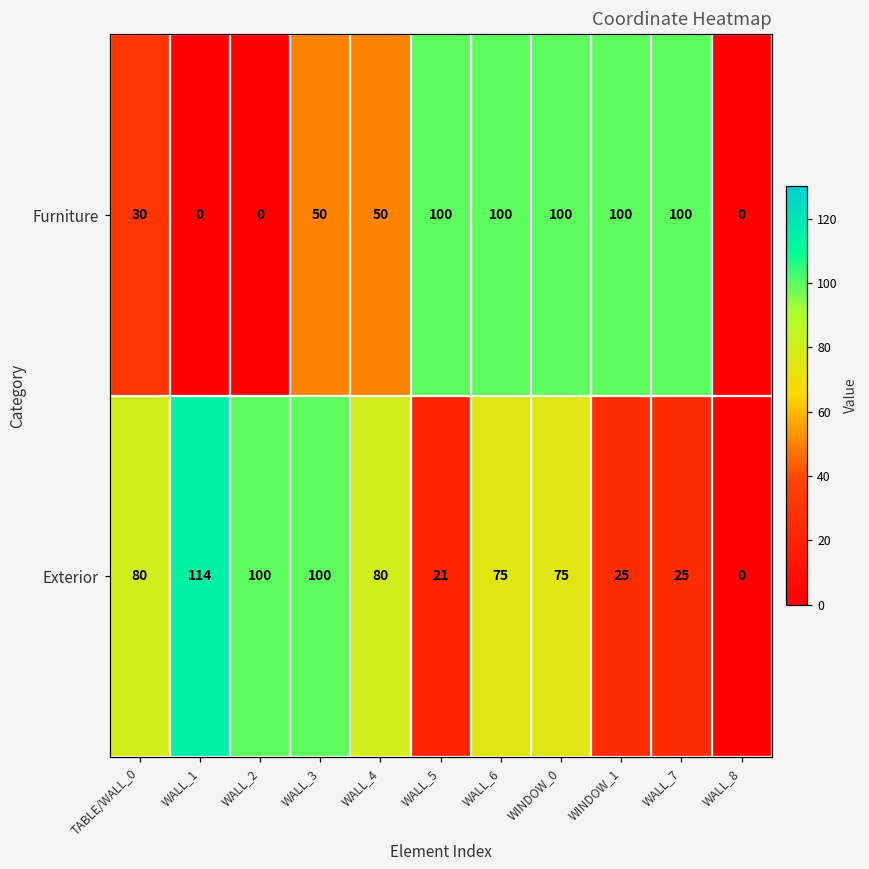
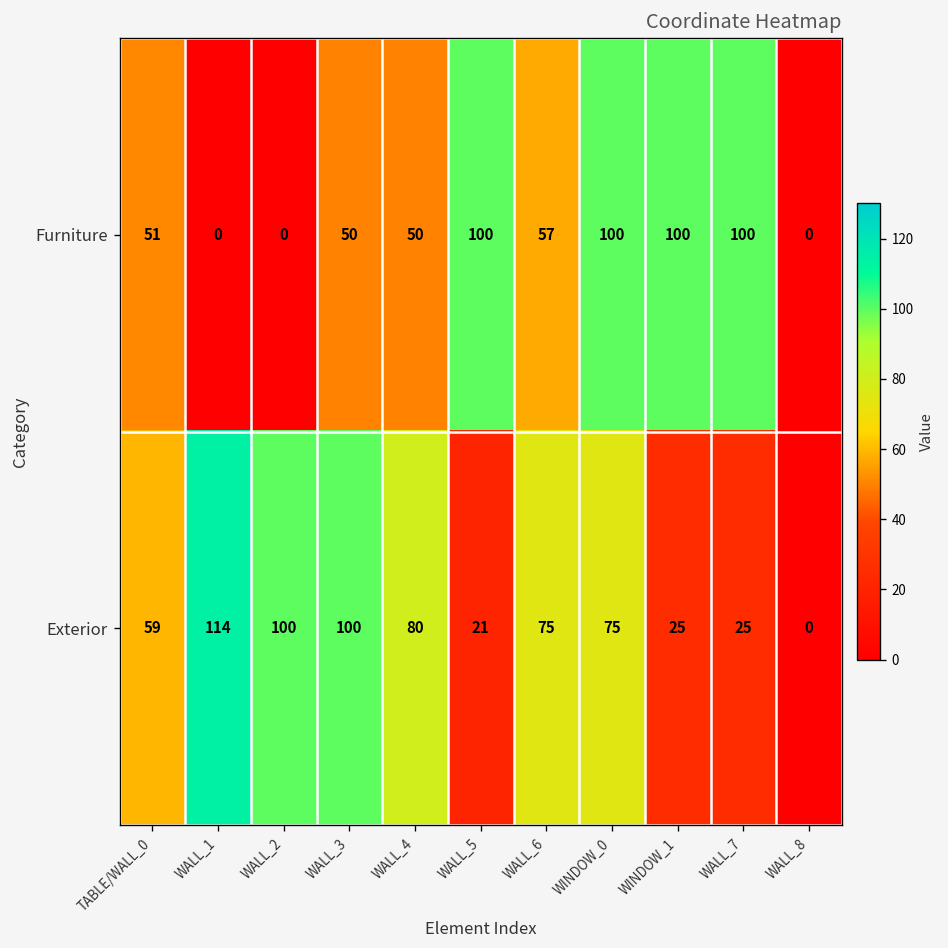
Furniture, TABLE/WALL_0: 30 -> 51
Furniture, WALL_6: 100 -> 57
Exterior, TABLE/WALL_0: 80 -> 59
